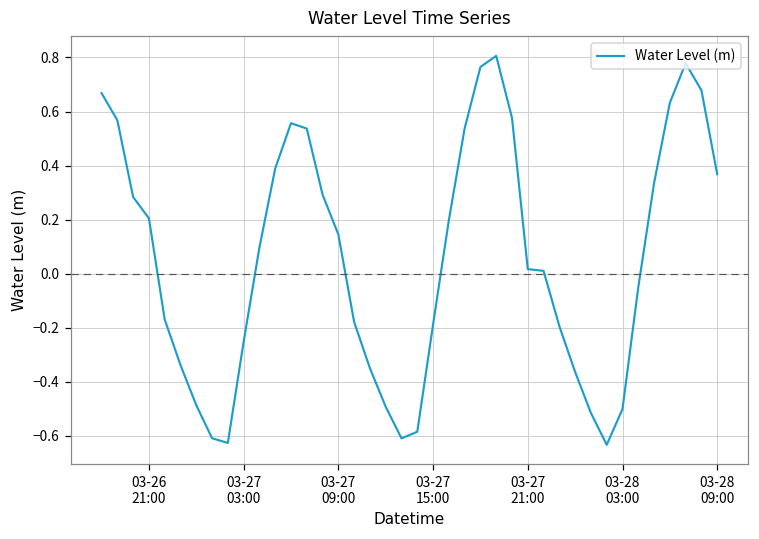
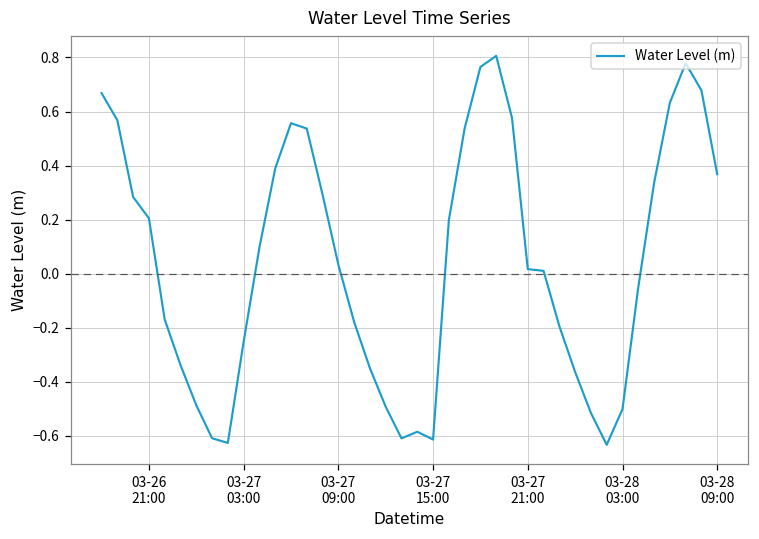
03-27 09:00: 0.14 -> 0.03
03-27 15:00: -0.19 -> -0.61
